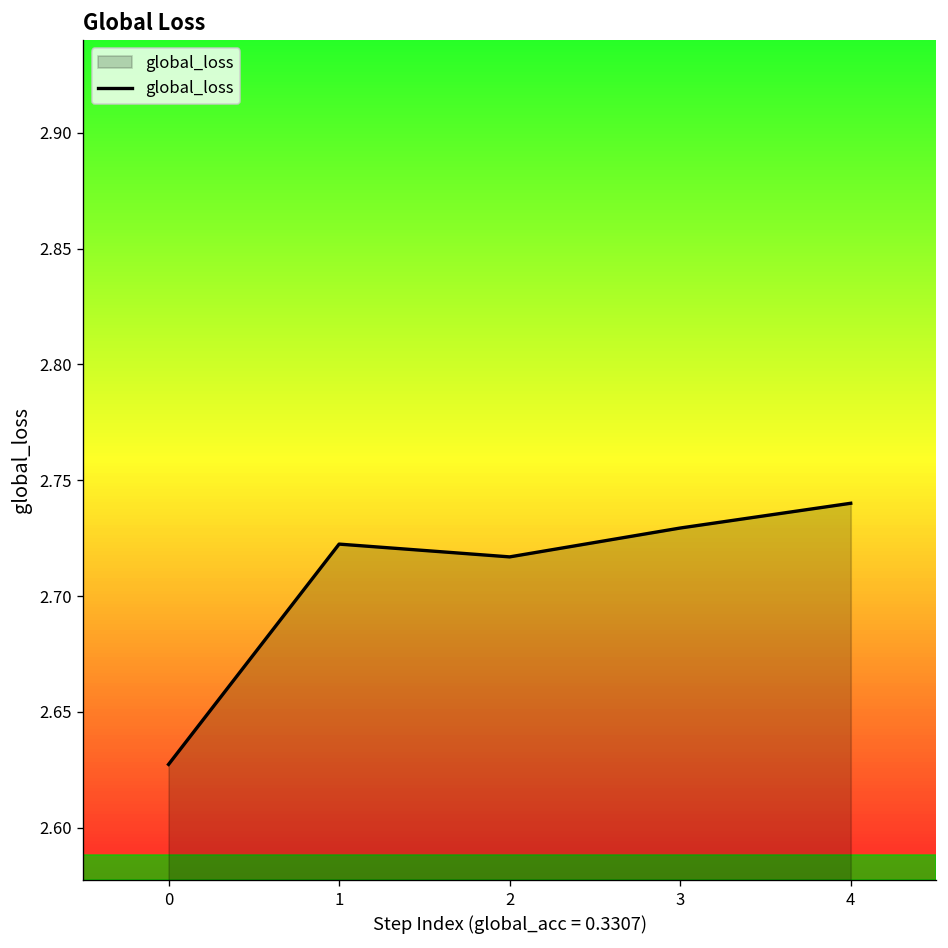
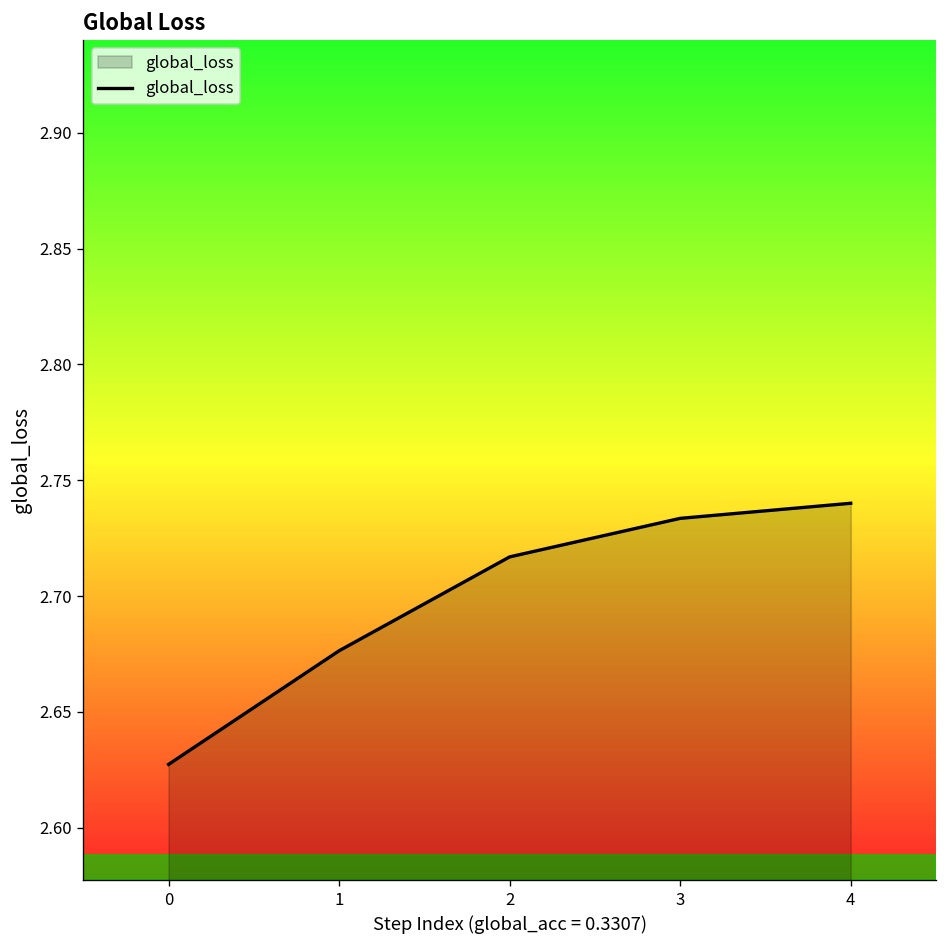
1: 2.722 -> 2.676
3: 2.729 -> 2.734
